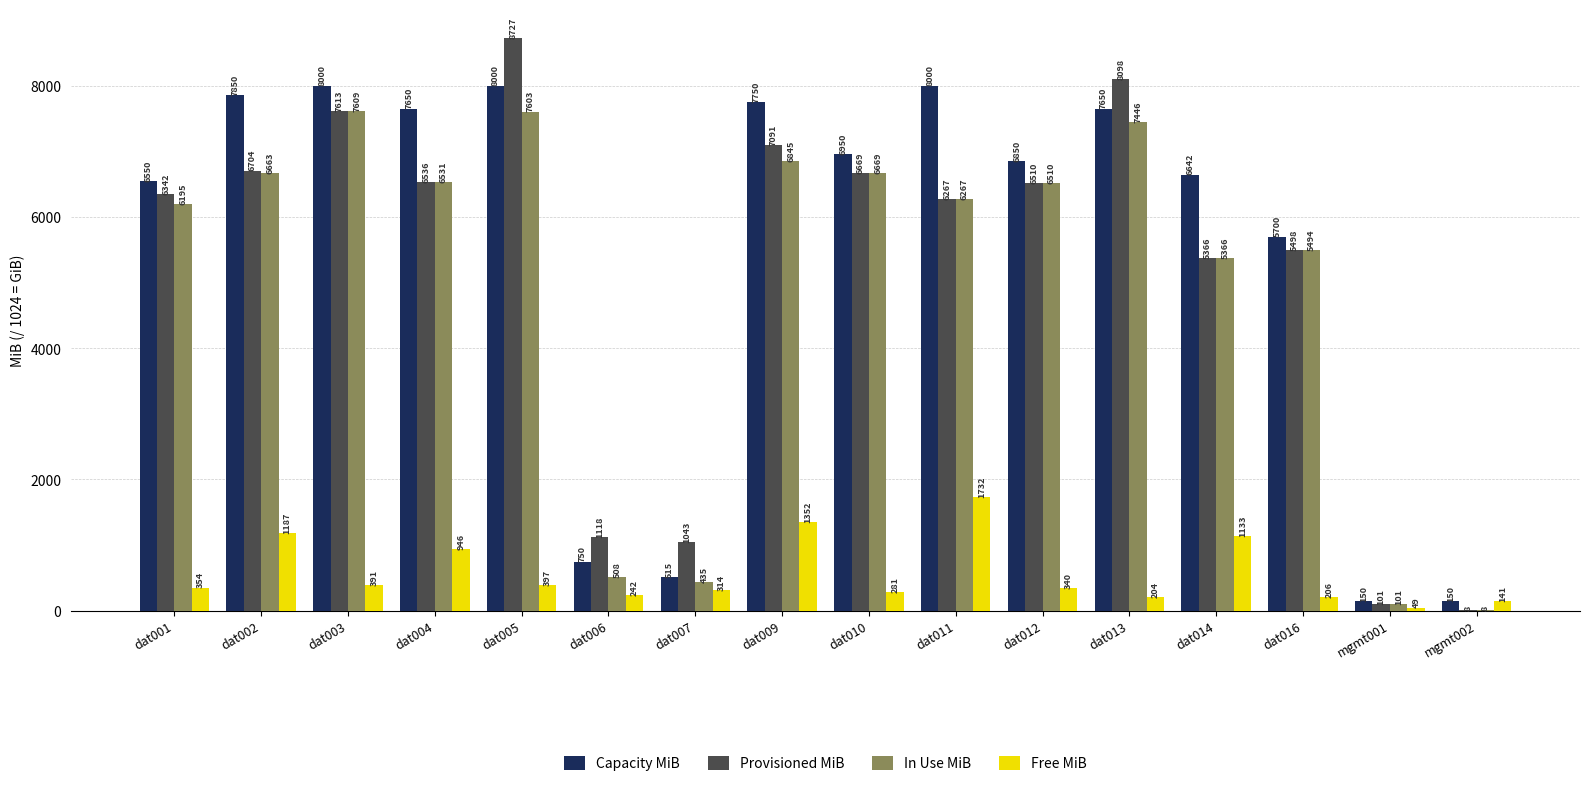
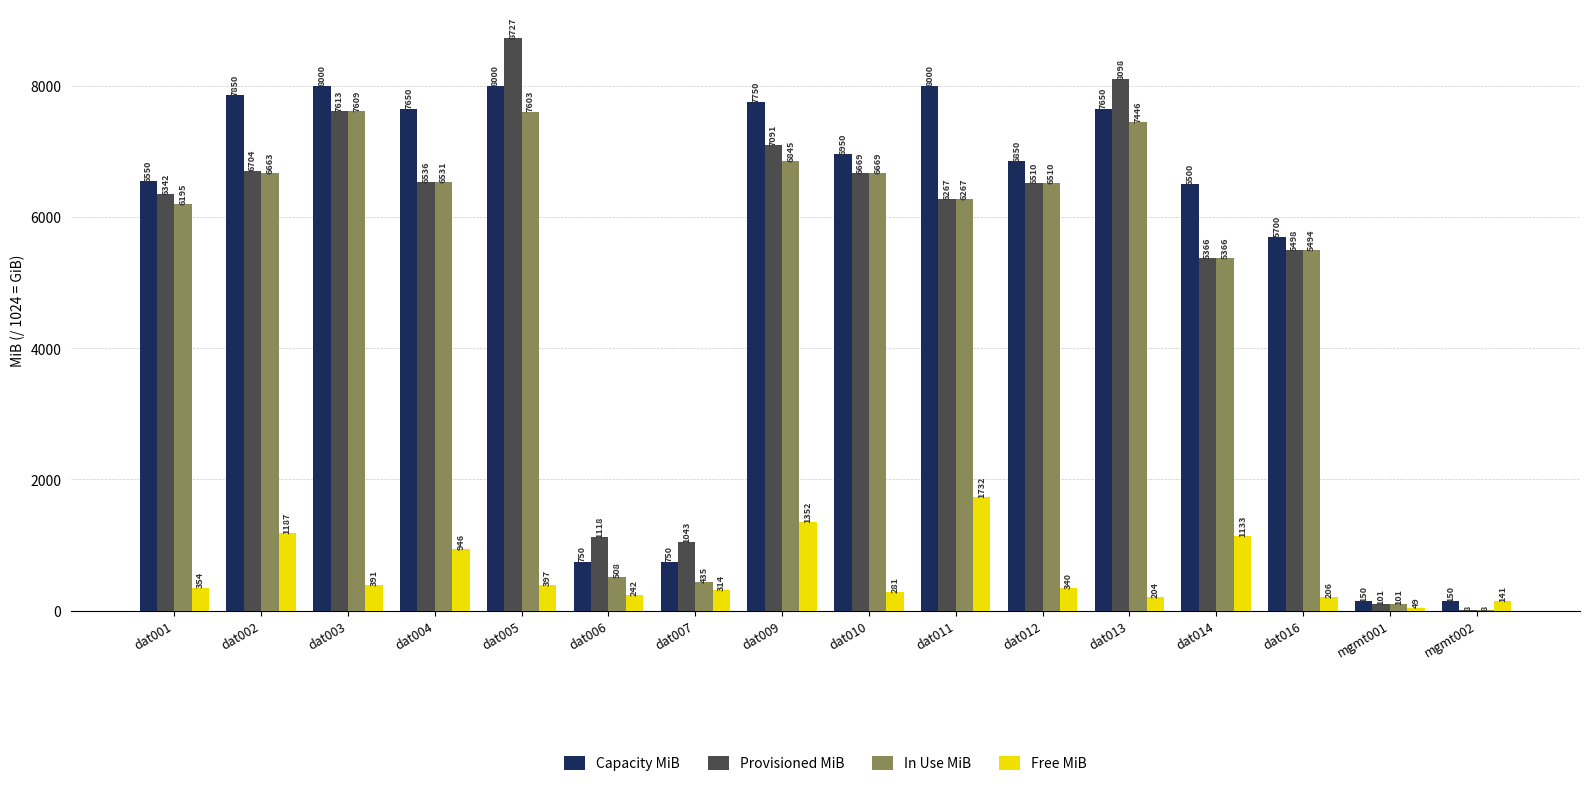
Capacity MiB, dat007: 515 -> 750
Capacity MiB, dat014: 6642 -> 6500
